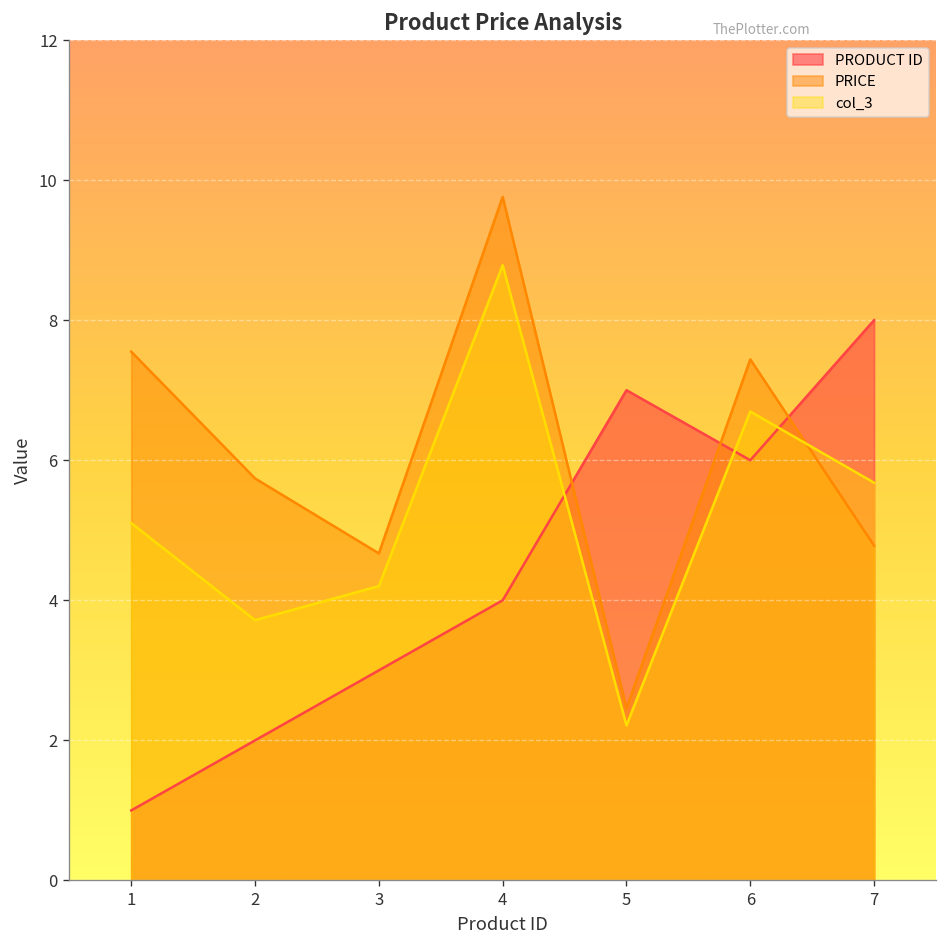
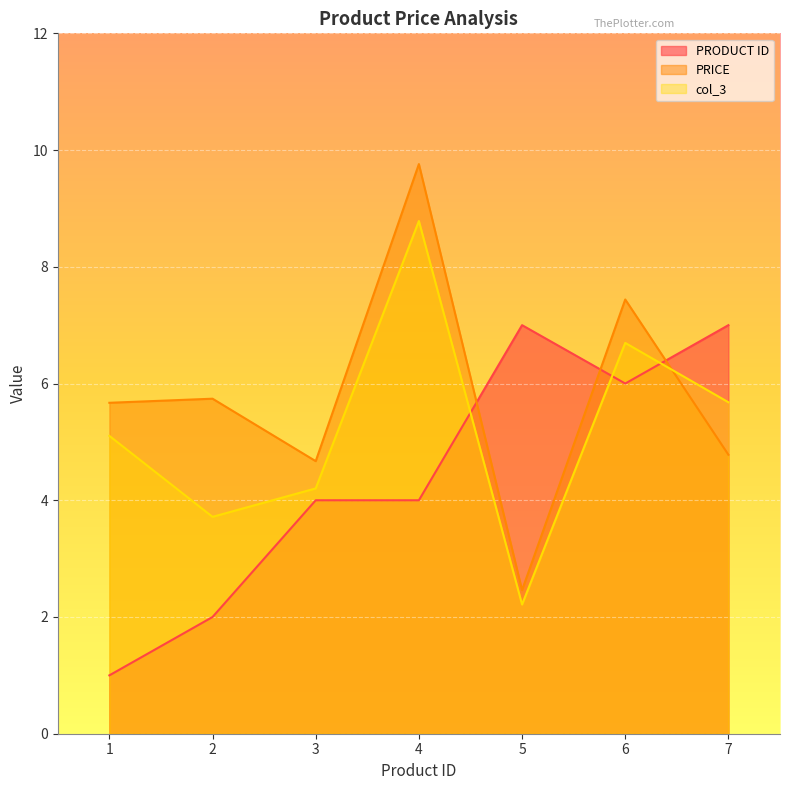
PRICE, 1: 7.6 -> 5.7
PRODUCT ID, 3: 3 -> 4
PRODUCT ID, 7: 8 -> 7
